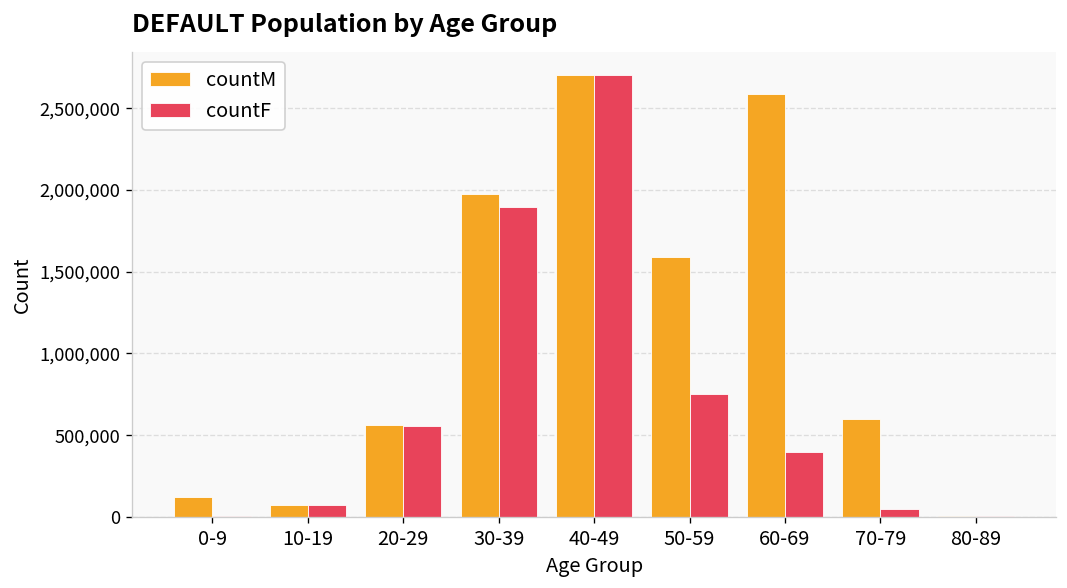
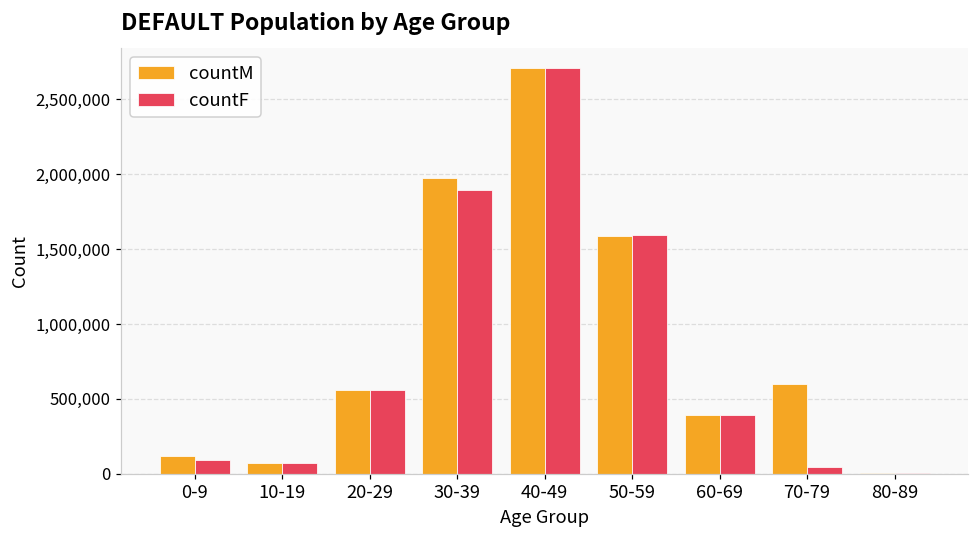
countF, 0-9: 10,000 -> 90,000
countF, 50-59: 750,000 -> 1,590,000
countM, 60-69: 2,590,000 -> 400,000
